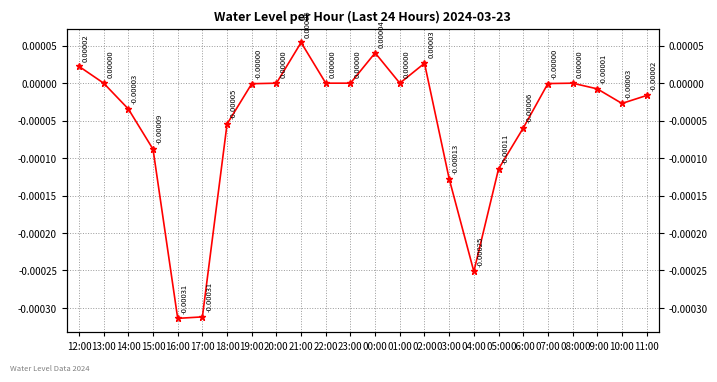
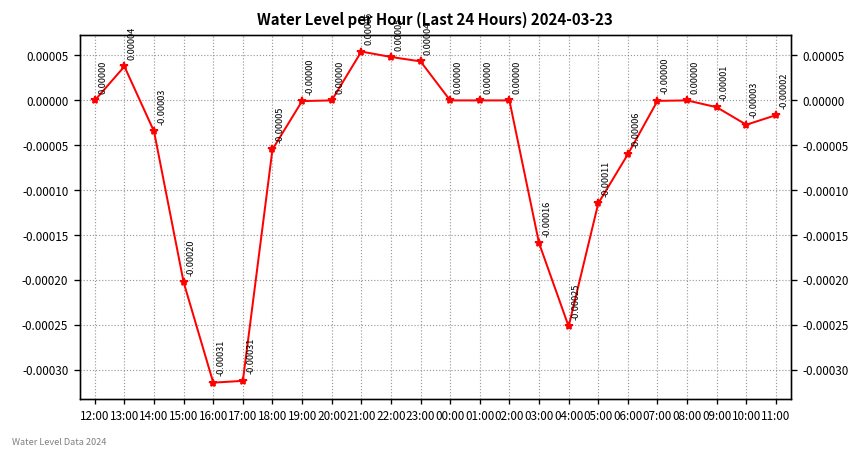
12:00: 0.00002 -> 0.00000
13:00: 0.00000 -> 0.00004
15:00: -0.00009 -> -0.00020
22:00: 0.00000 -> 0.00005
23:00: 0.00000 -> 0.00004
00:00: 0.00004 -> 0.00000
02:00: 0.00003 -> 0.00000
03:00: -0.00013 -> -0.00016
